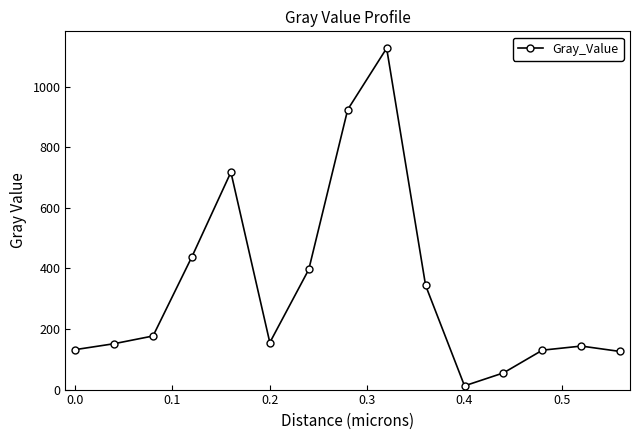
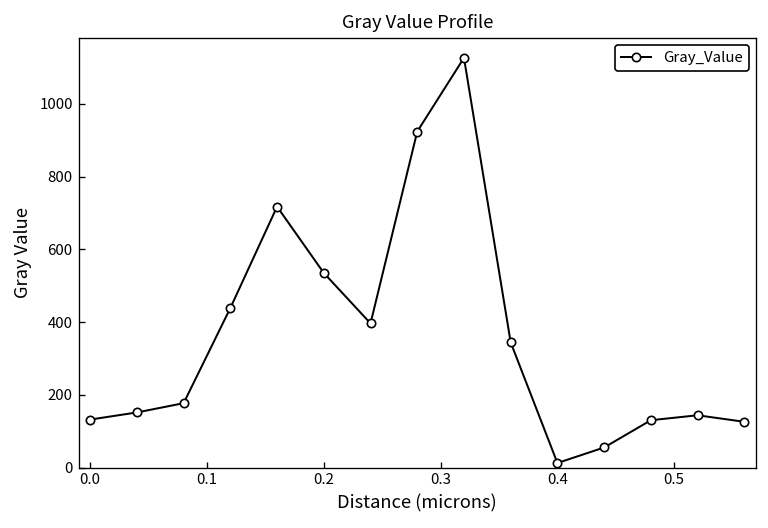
0.2: 160 -> 540
